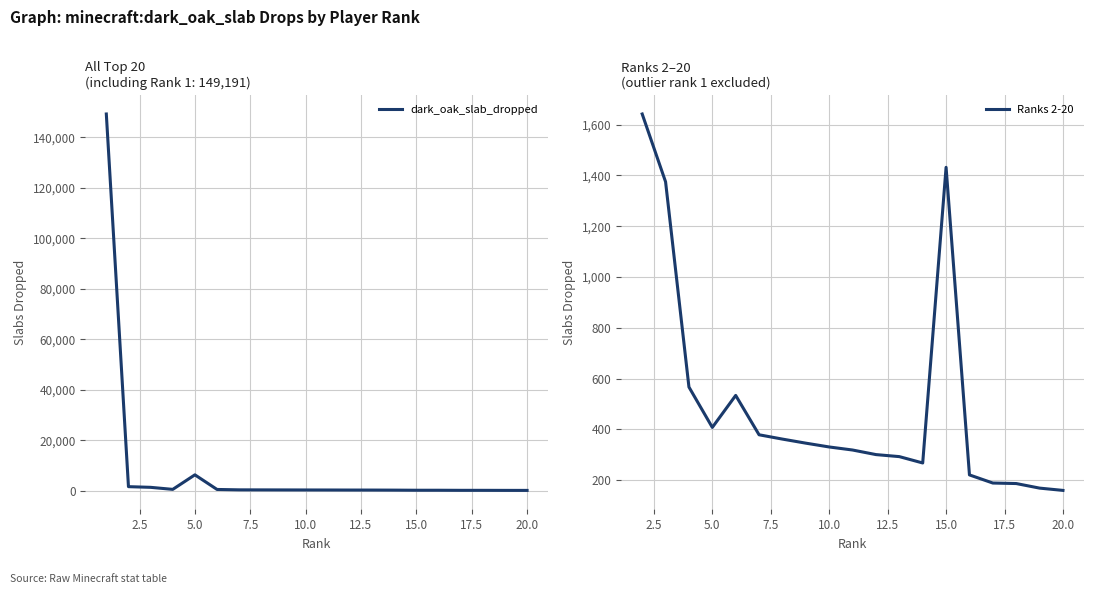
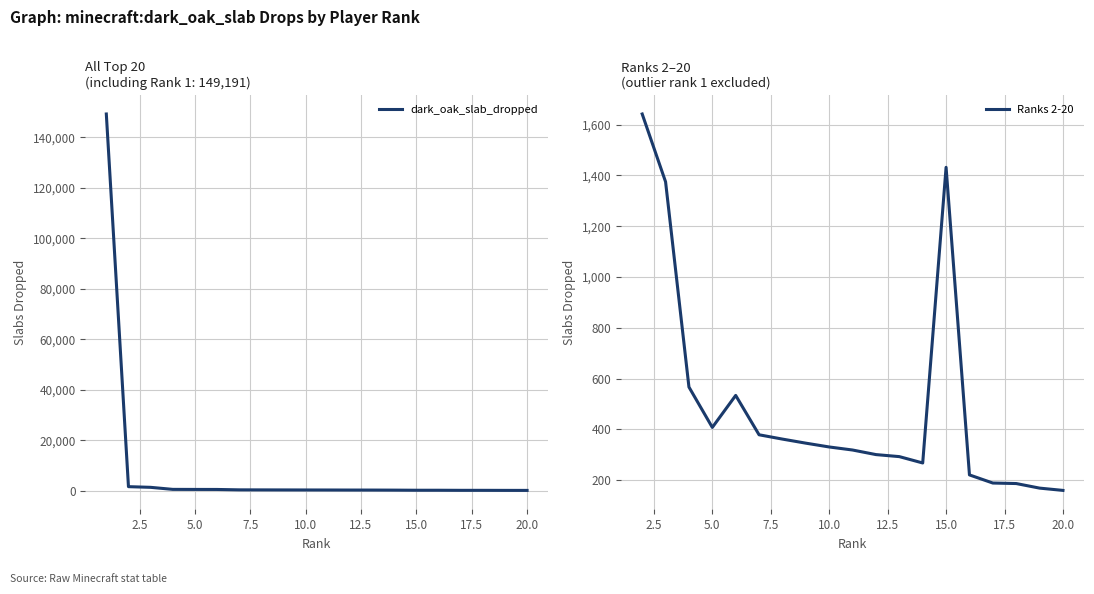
All Top 20 (including Rank 1: 149,191), 5.0: 6,000 -> 1,000
